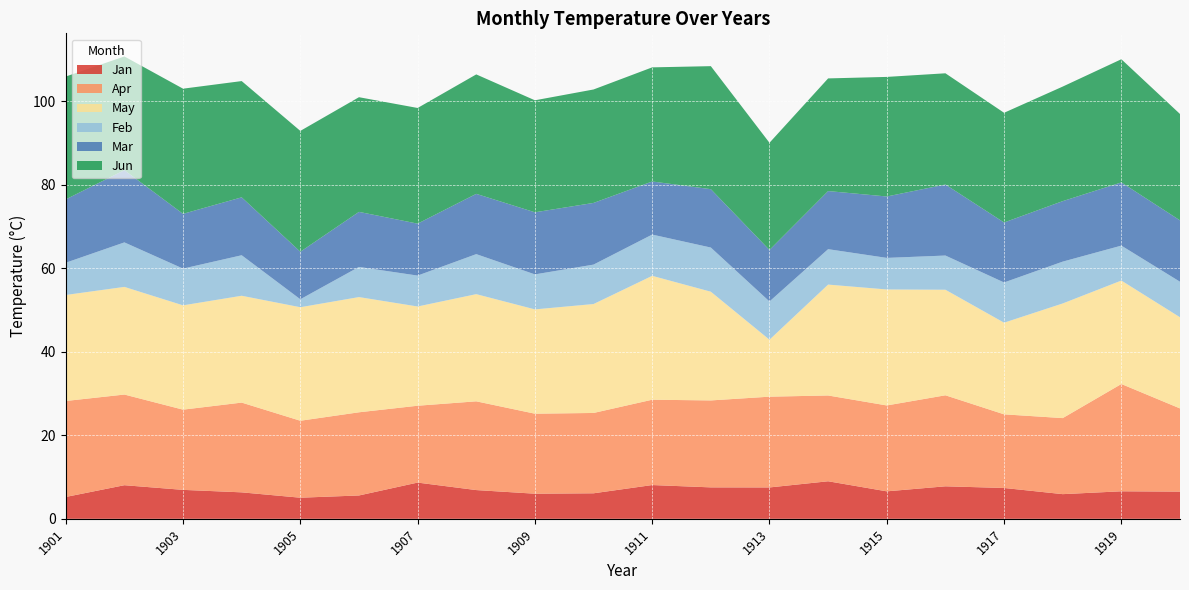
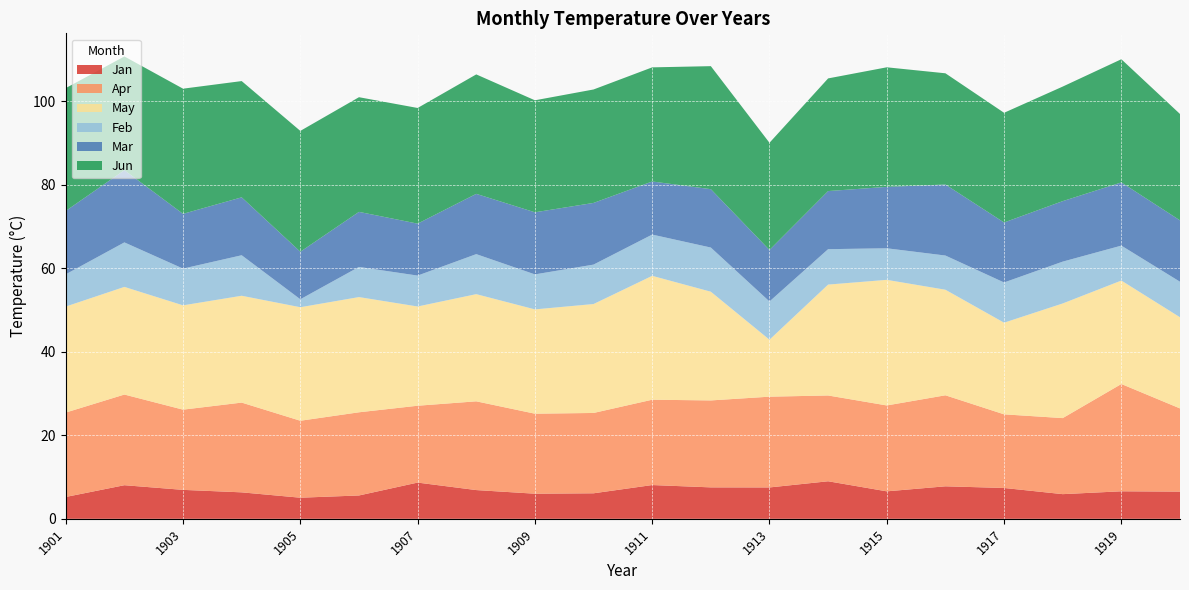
Apr, 1901: 23 -> 20
May, 1915: 28 -> 30
